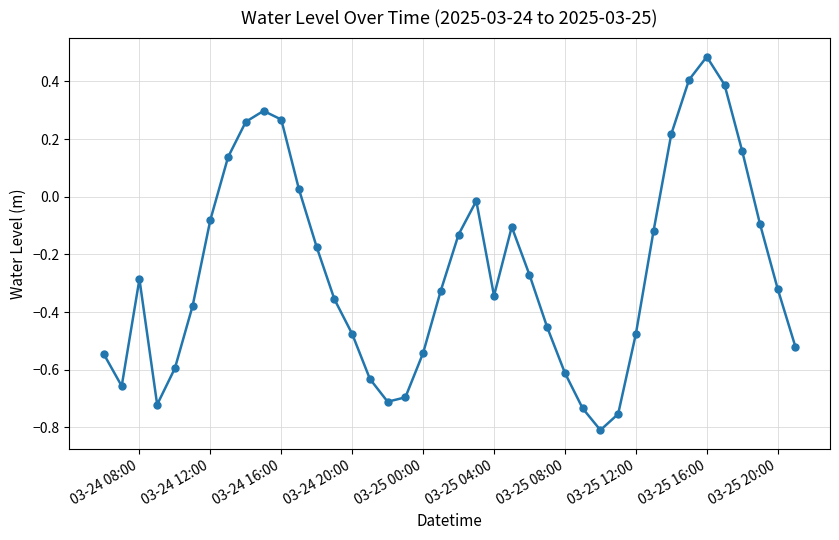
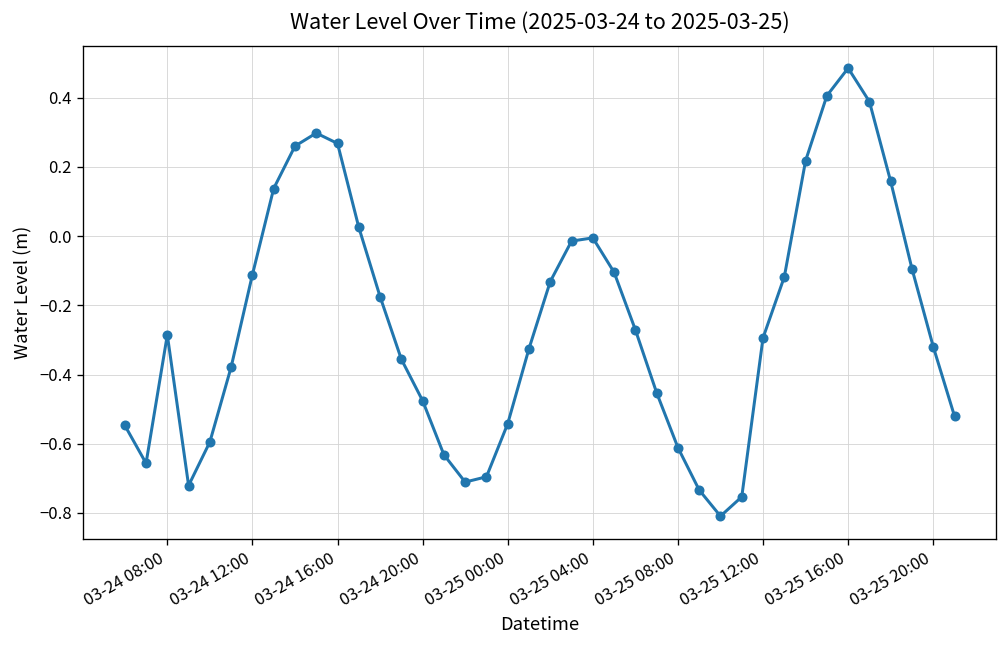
03-24 12:00: -0.08 -> -0.11
03-25 04:00: -0.34 -> 0.00
03-25 12:00: -0.48 -> -0.29
